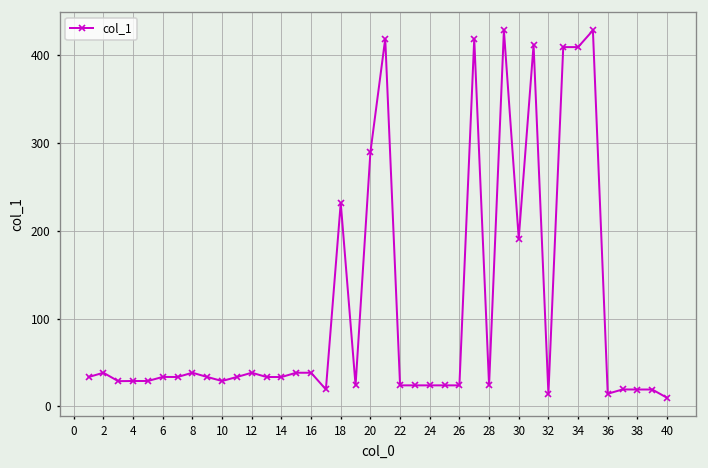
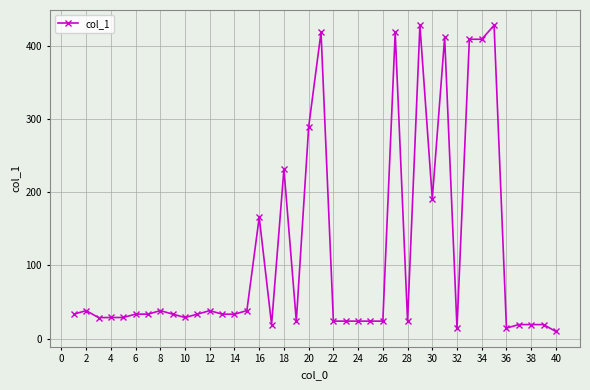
16: 40 -> 170
